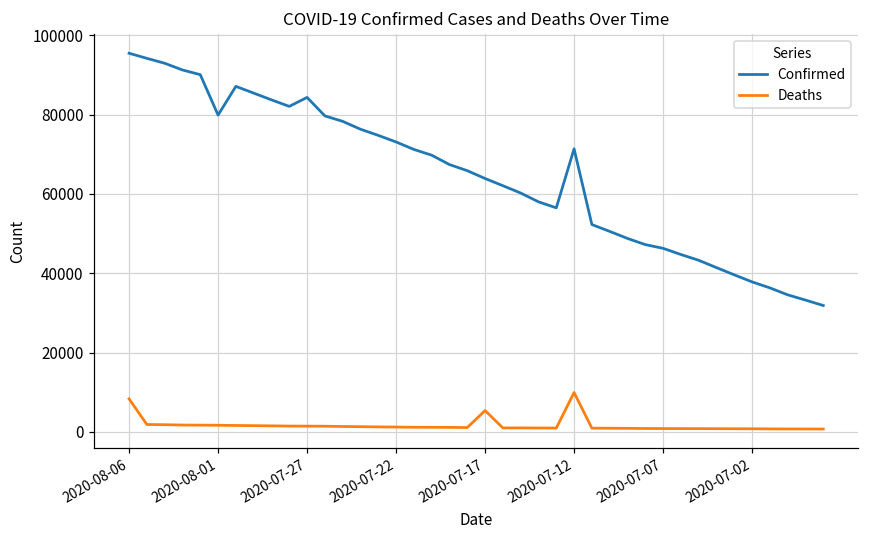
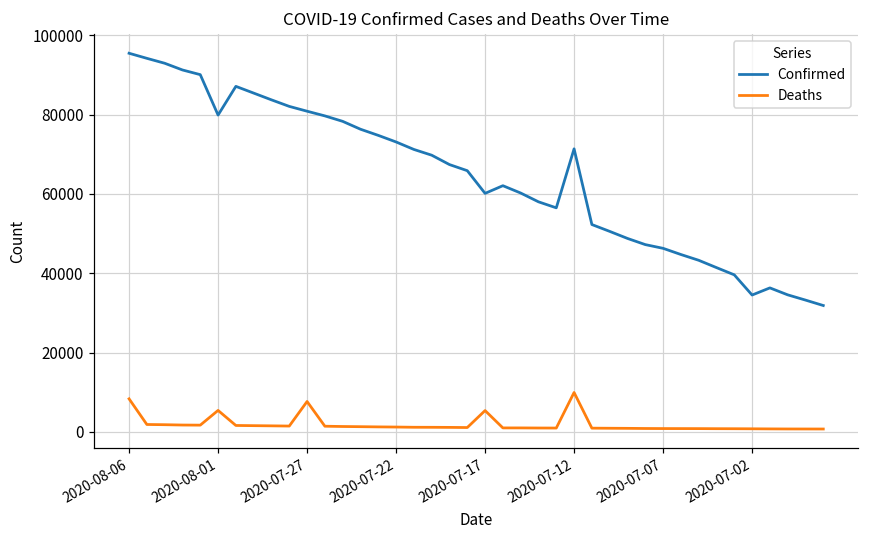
Deaths, 2020-08-01: 2000 -> 5000
Confirmed, 2020-07-27: 84000 -> 81000
Deaths, 2020-07-27: 1000 -> 8000
Confirmed, 2020-07-17: 64000 -> 60000
Confirmed, 2020-07-02: 38000 -> 34000
